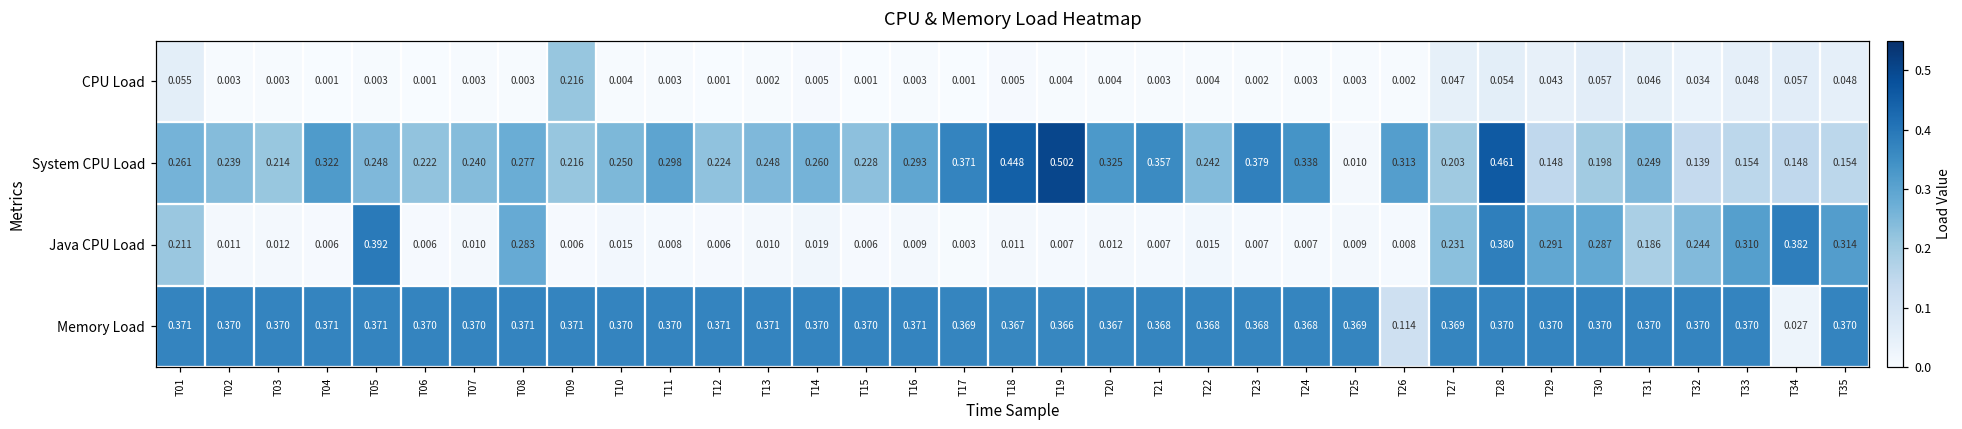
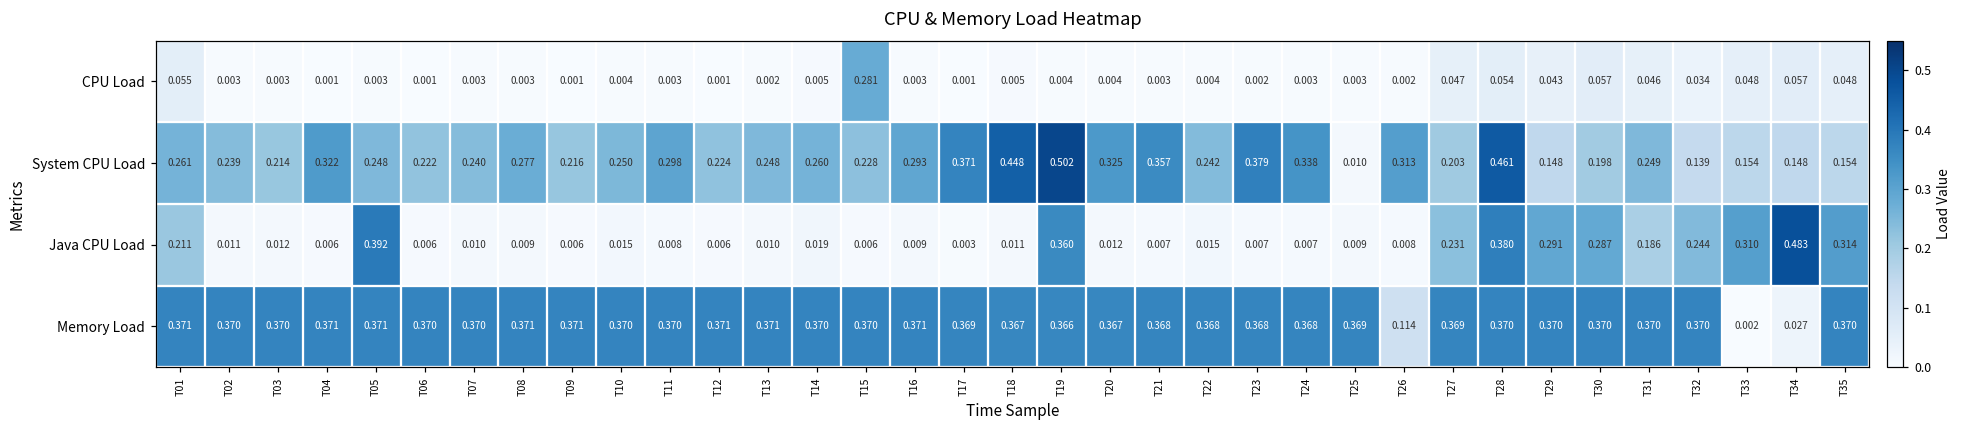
CPU Load, T09: 0.216 -> 0.001
CPU Load, T15: 0.001 -> 0.281
Java CPU Load, T08: 0.283 -> 0.009
Java CPU Load, T19: 0.007 -> 0.360
Java CPU Load, T34: 0.382 -> 0.483
Memory Load, T33: 0.370 -> 0.002
